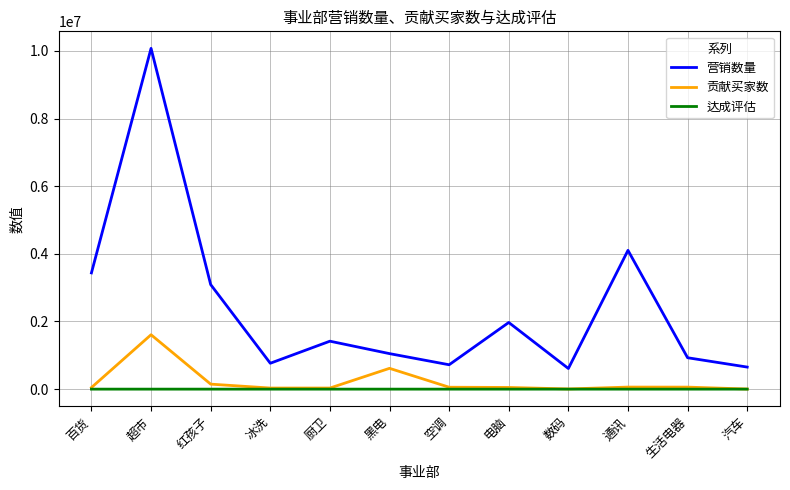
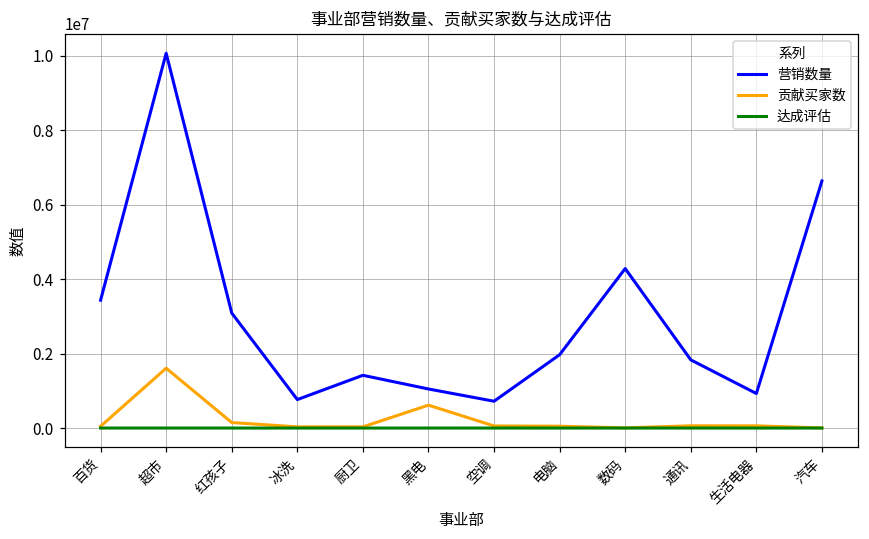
营销数量, 数码: 600000 -> 4300000
营销数量, 通讯: 4100000 -> 1800000
营销数量, 汽车: 700000 -> 6600000
